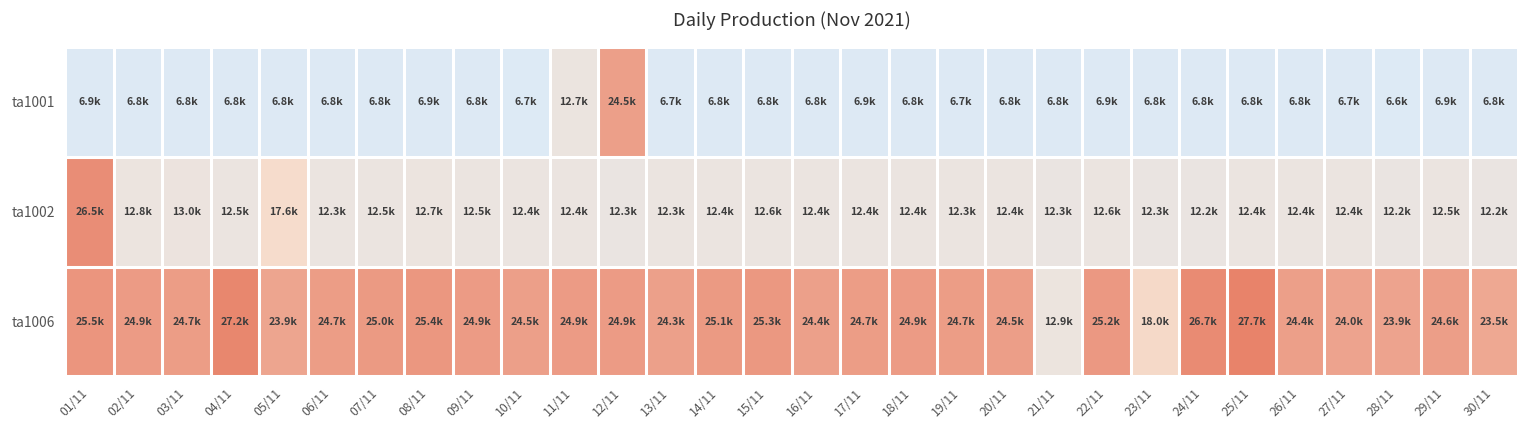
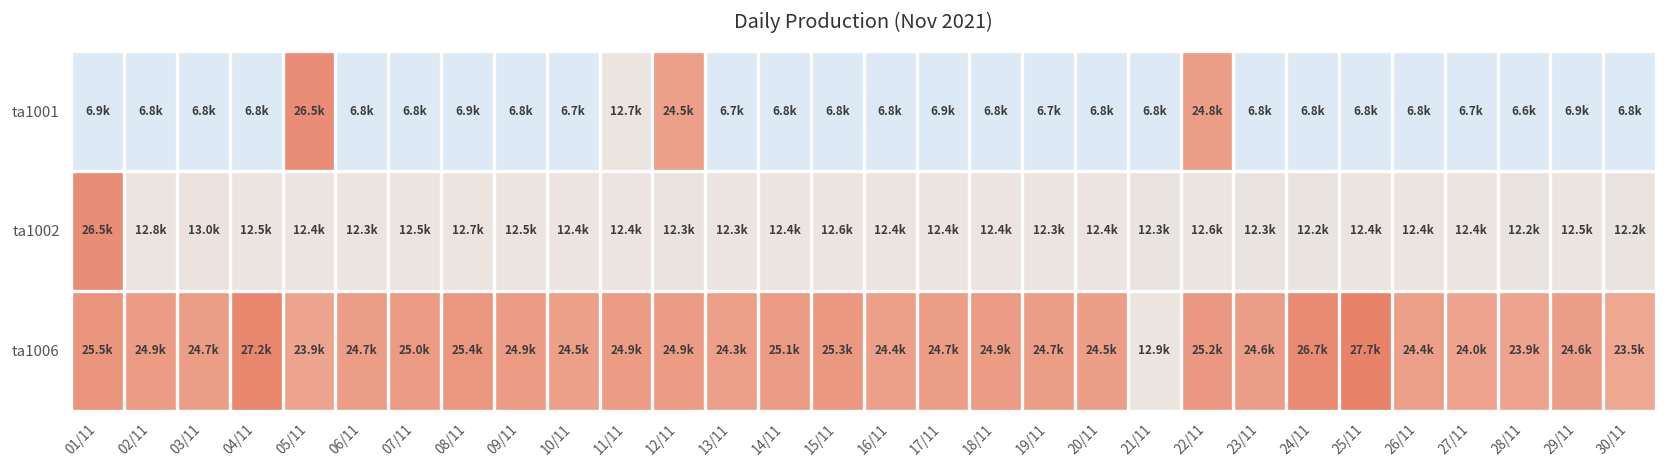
ta1001, 05/11: 6.8k -> 26.5k
ta1001, 22/11: 6.9k -> 24.8k
ta1002, 05/11: 17.6k -> 12.4k
ta1006, 23/11: 18.0k -> 24.6k
